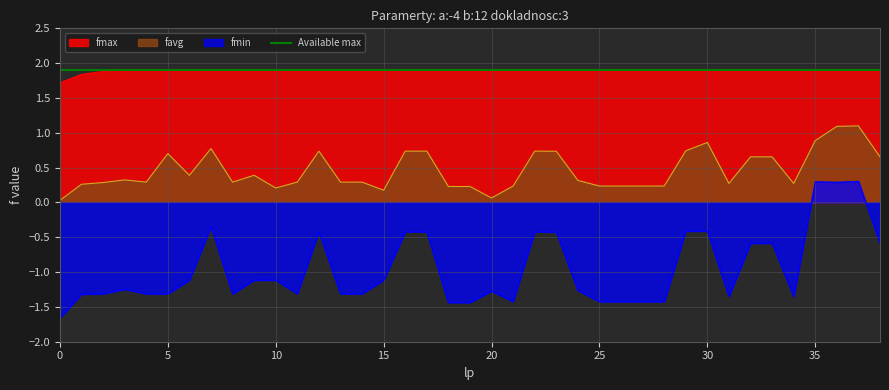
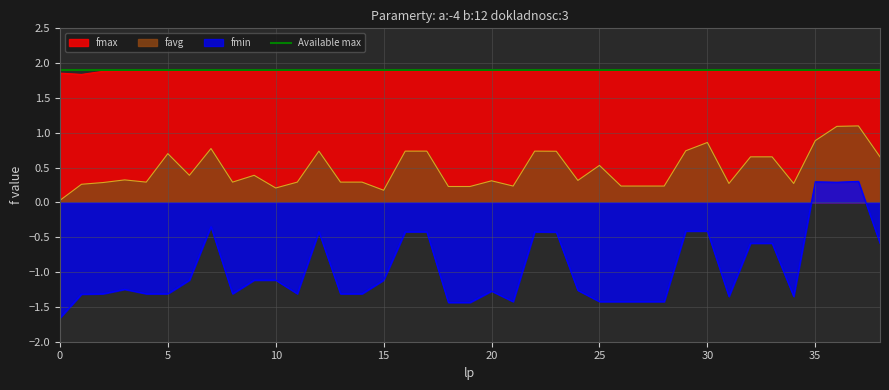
fmax, 0: 1.7 -> 1.9
favg, 20: 0.1 -> 0.3
favg, 25: 0.2 -> 0.5
